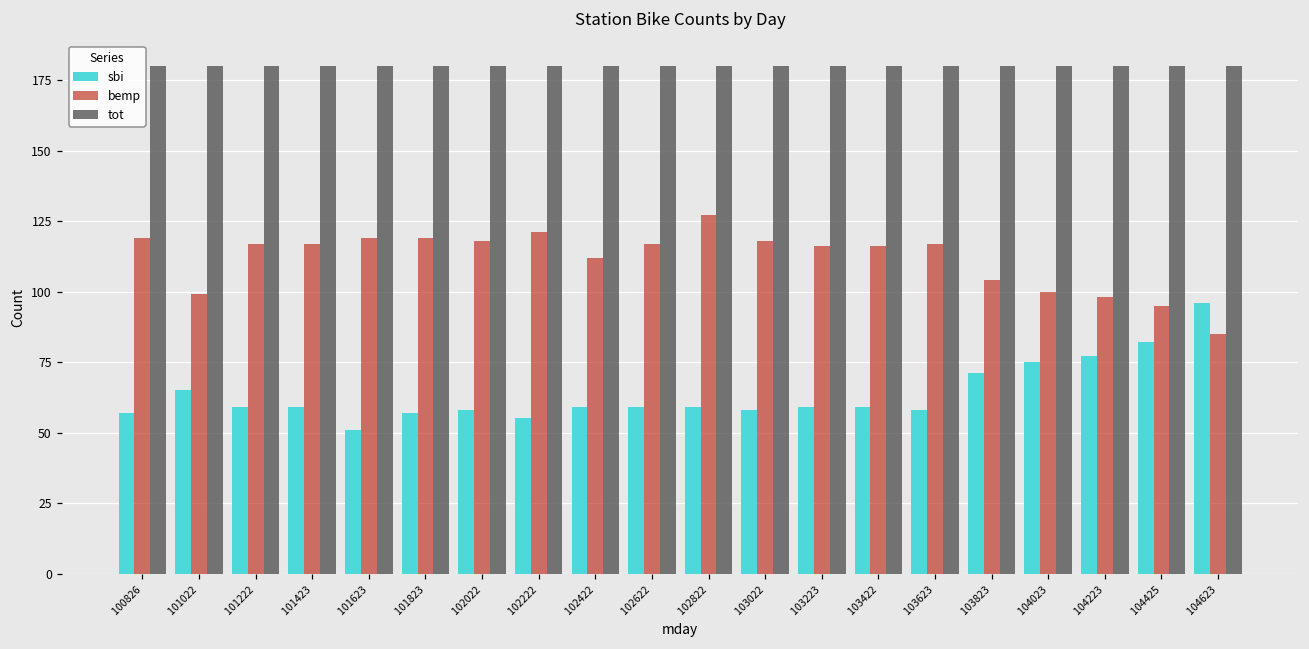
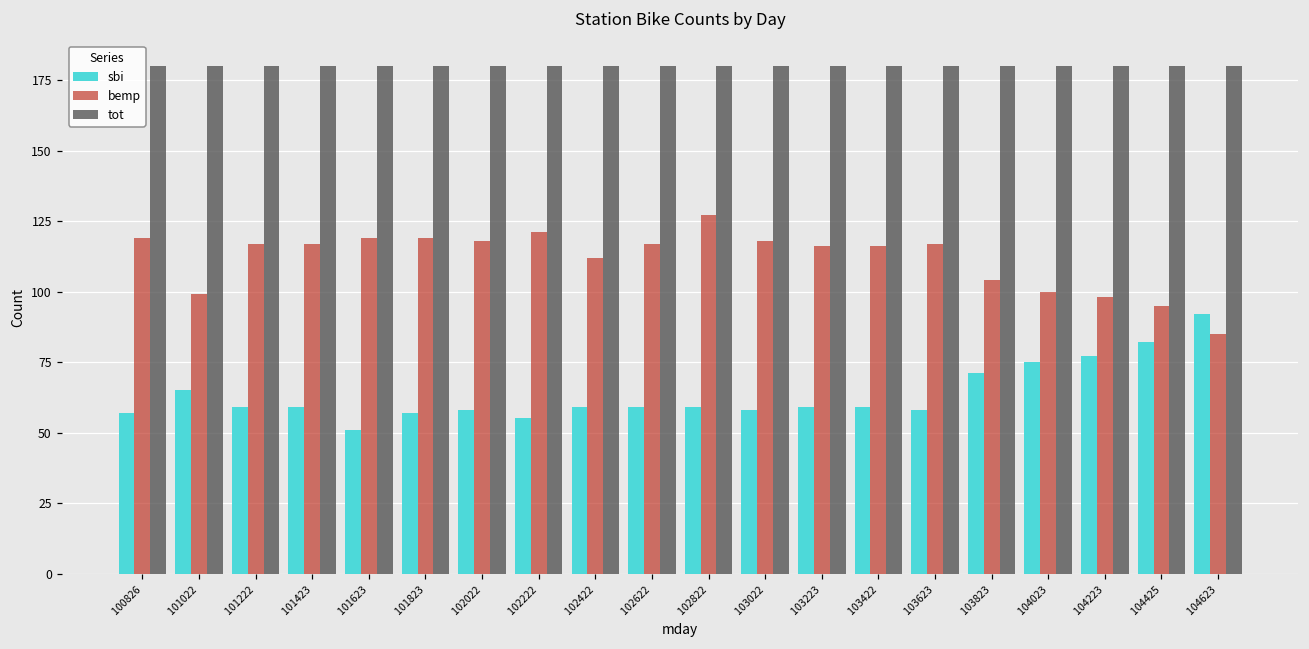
sbi, 104623: 96 -> 92
